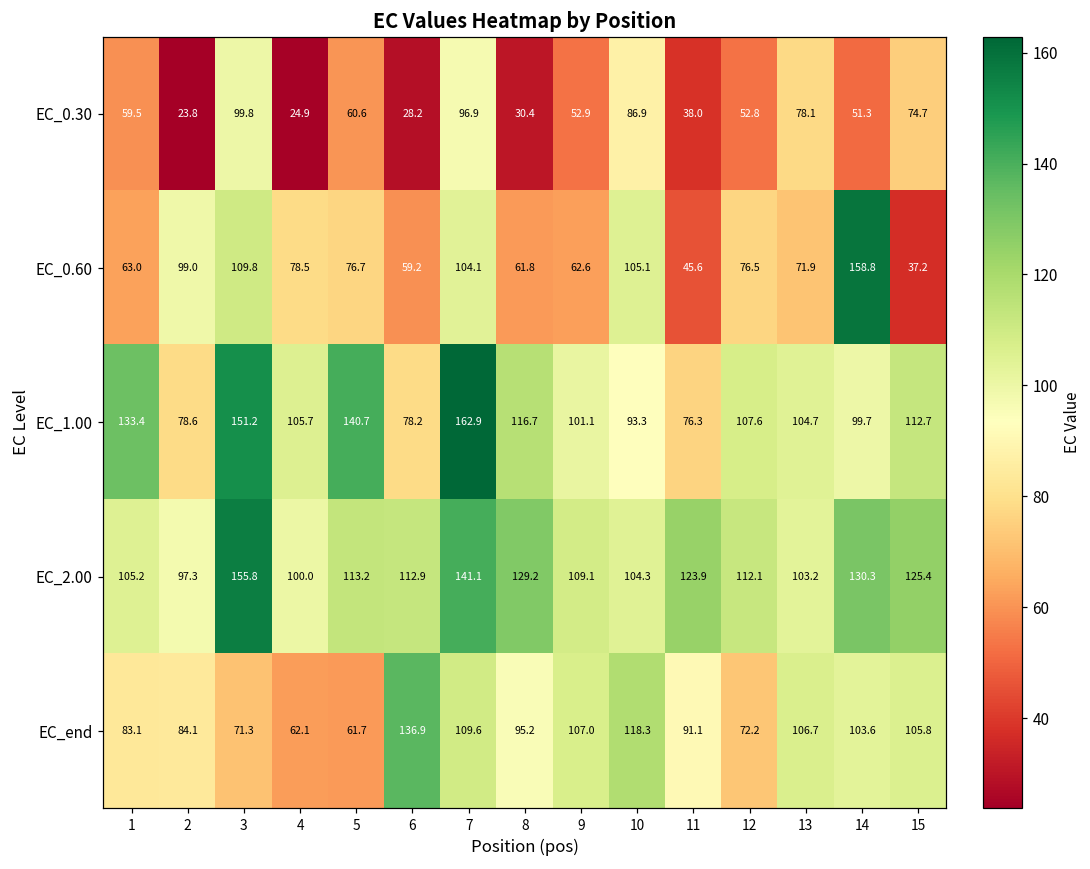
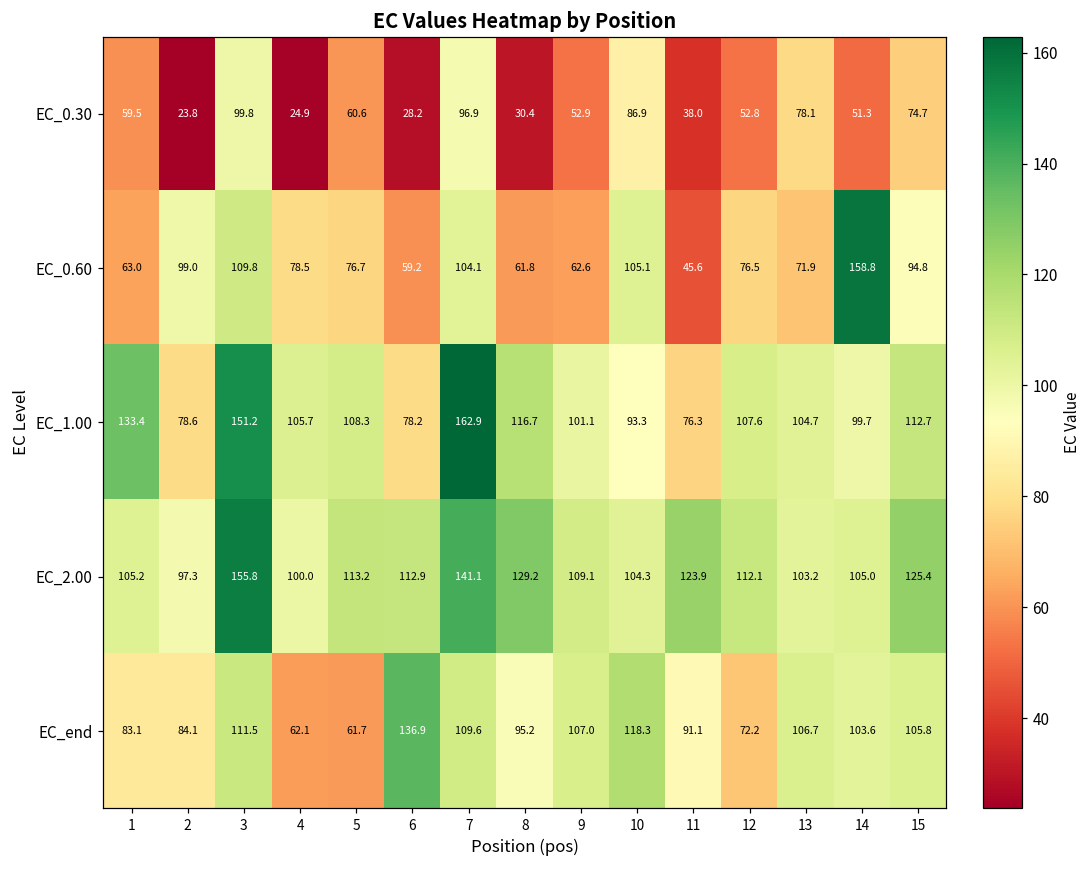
EC_0.60, 15: 37.2 -> 94.8
EC_1.00, 5: 140.7 -> 108.3
EC_2.00, 14: 130.3 -> 105.0
EC_end, 3: 71.3 -> 111.5
